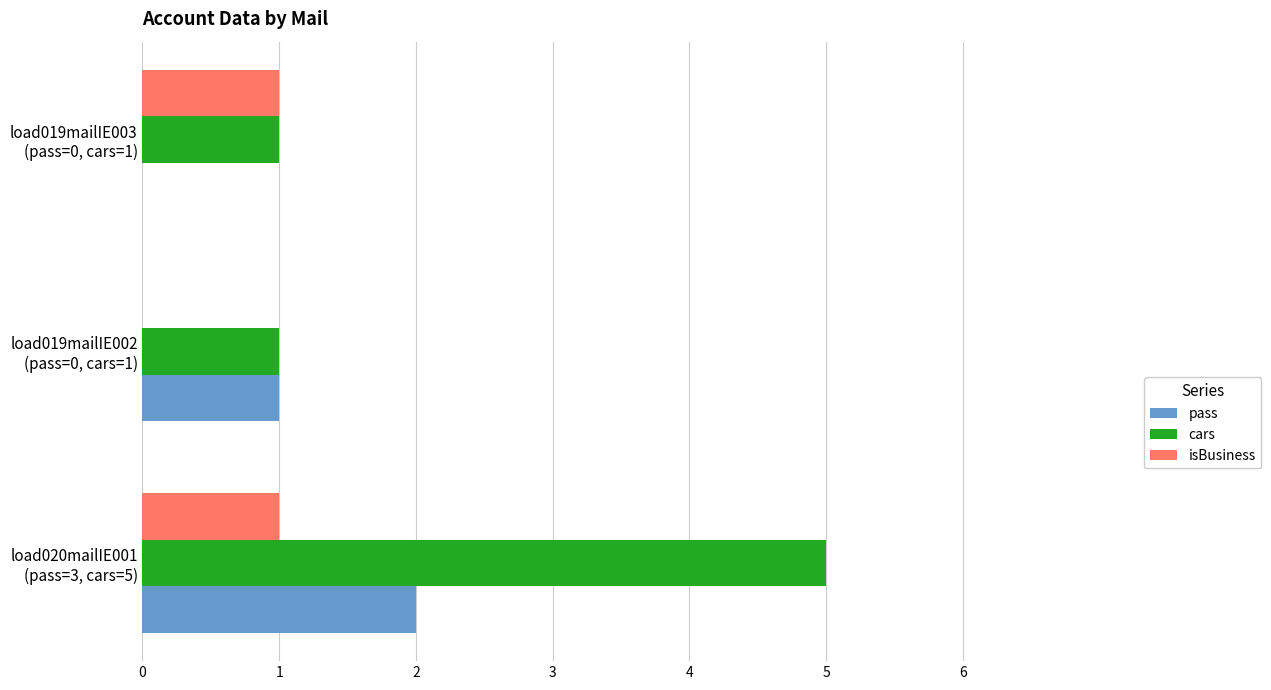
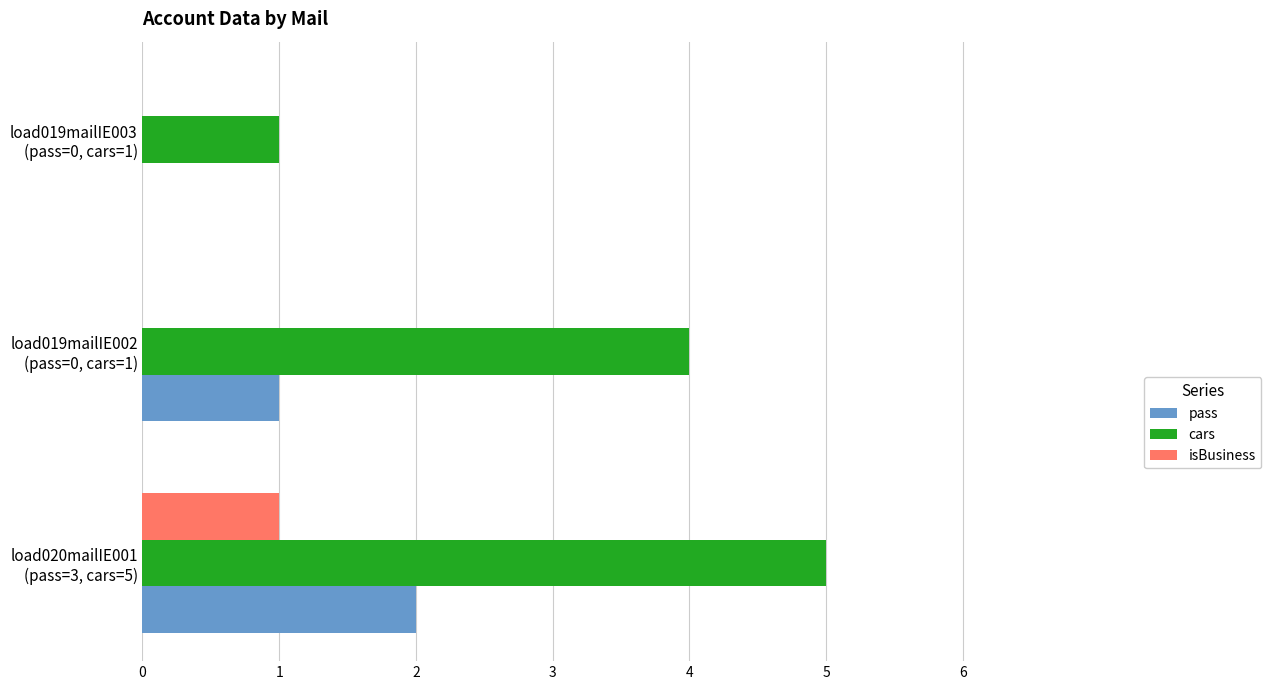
isBusiness, load019mailIE003 (pass=0, cars=1): 1 -> 0
cars, load019mailIE002 (pass=0, cars=1): 1 -> 4
